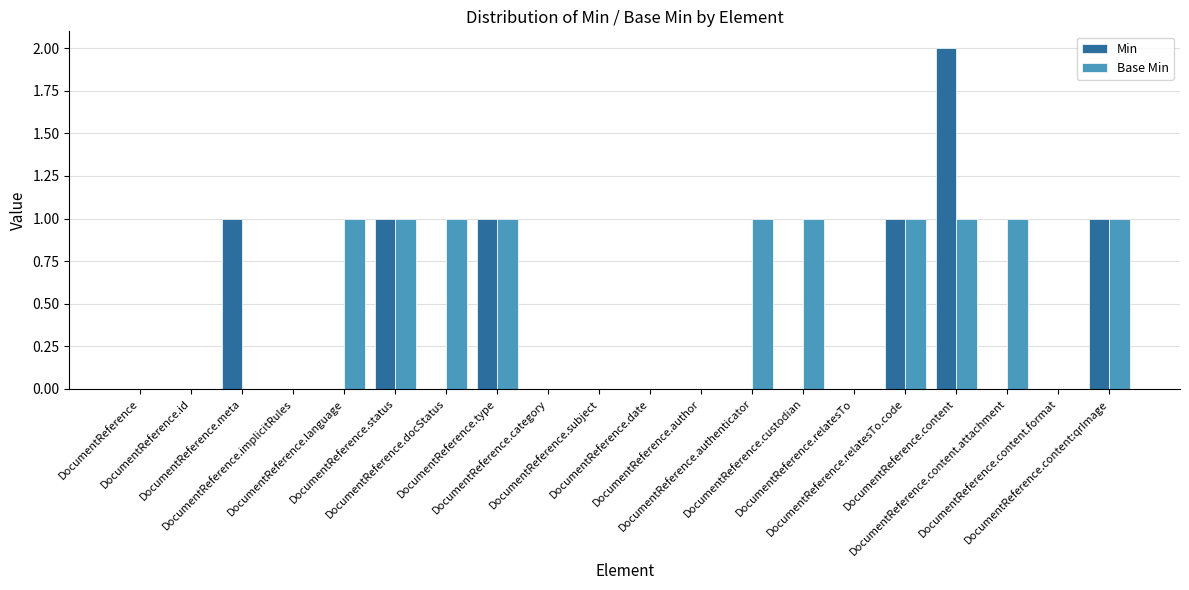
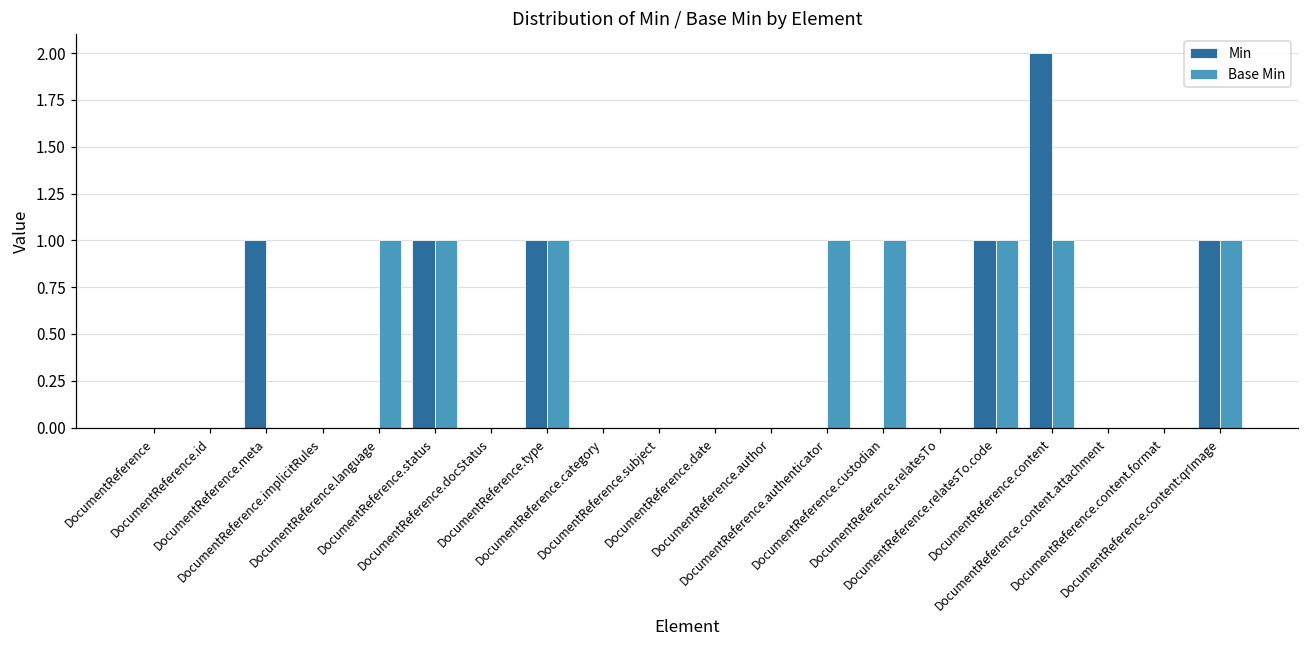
Base Min, DocumentReference.docStatus: 1 -> 0
Base Min, DocumentReference.content.attachment: 1 -> 0
